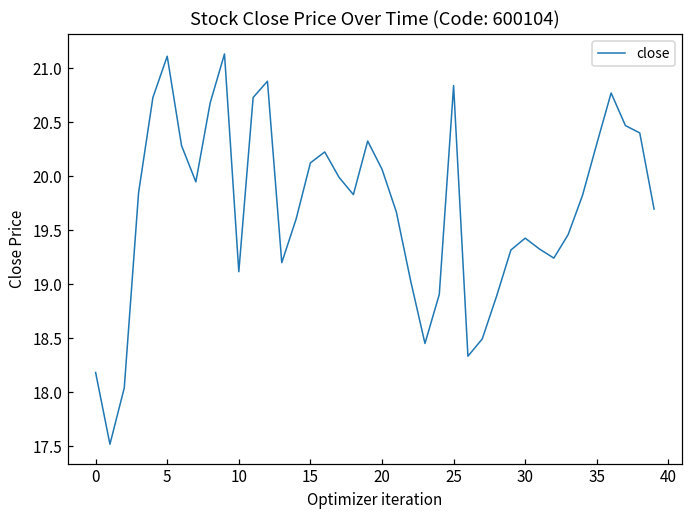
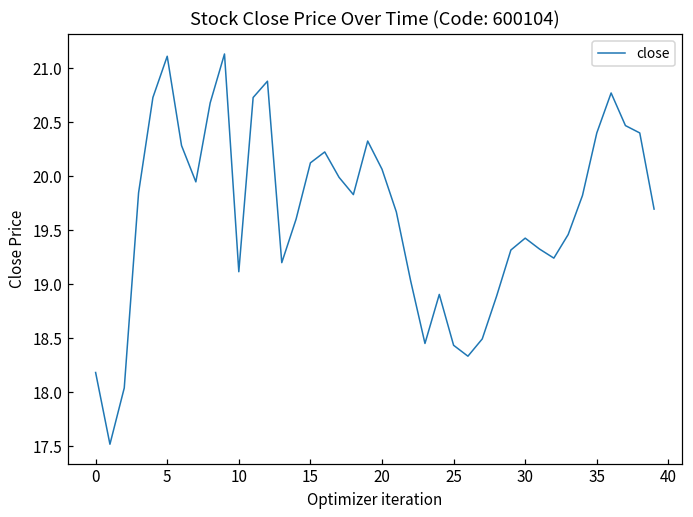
25: 20.8 -> 18.4
35: 20.3 -> 20.4
